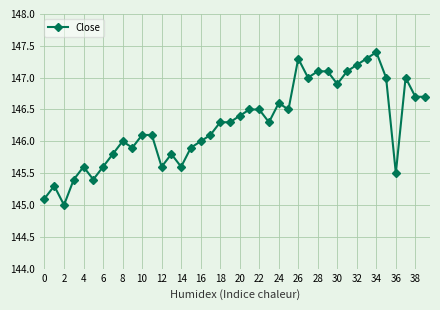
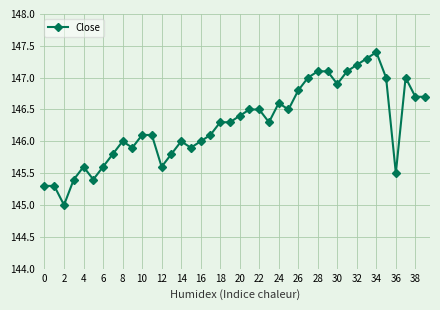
0: 145.1 -> 145.3
14: 145.6 -> 146.0
26: 147.3 -> 146.8
